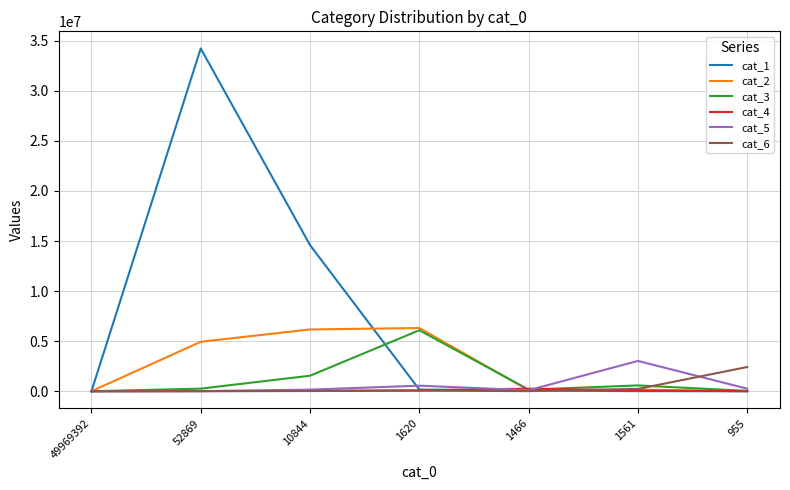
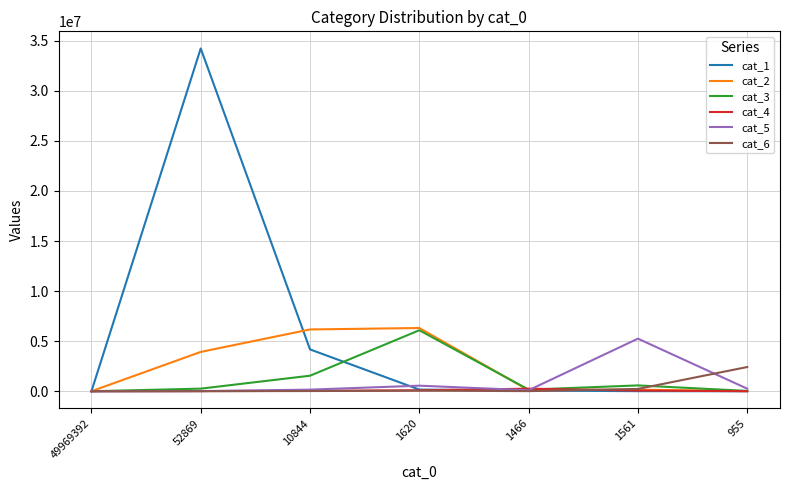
cat_2, 52869: 4900000 -> 3900000
cat_1, 10844: 14600000 -> 4200000
cat_5, 1561: 3000000 -> 5300000
